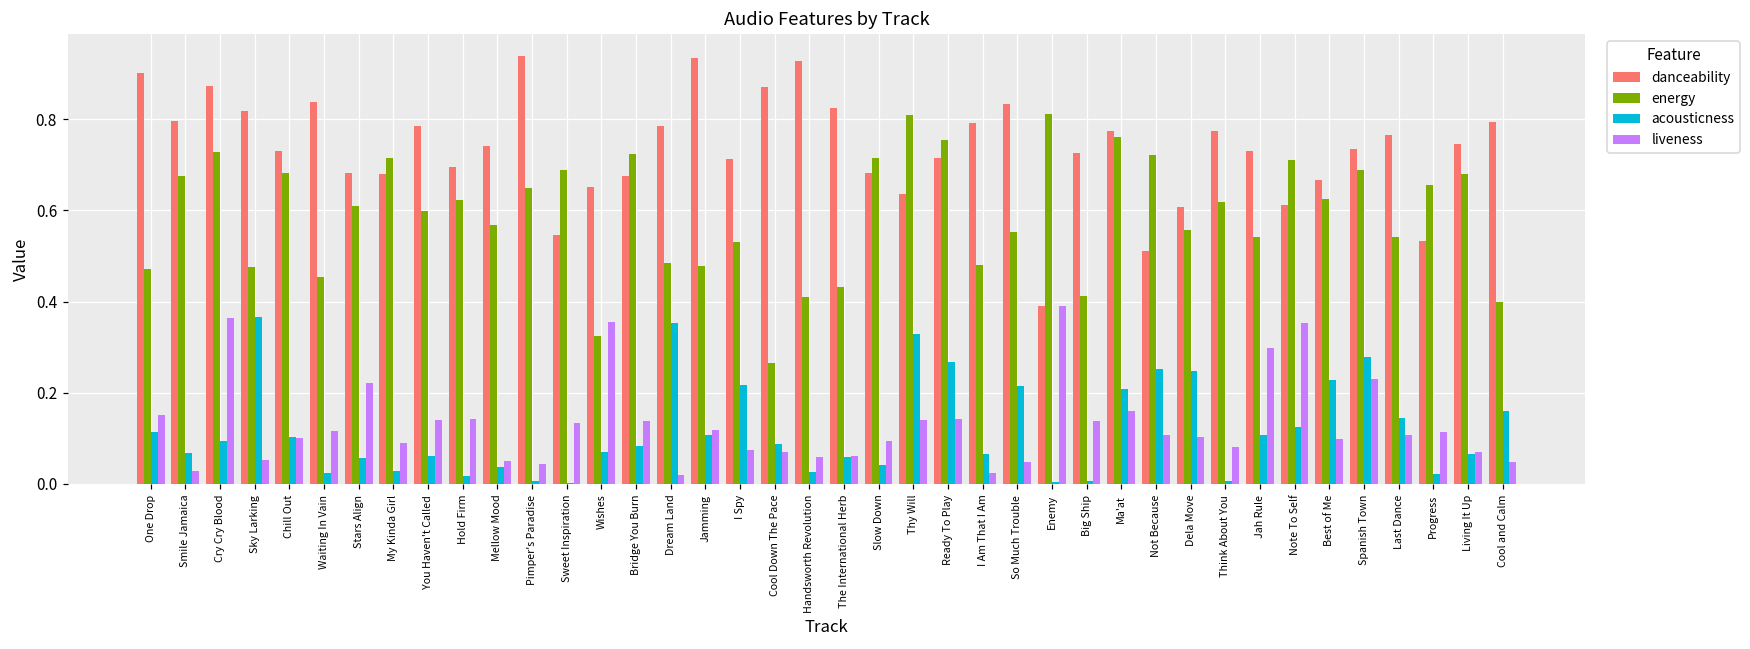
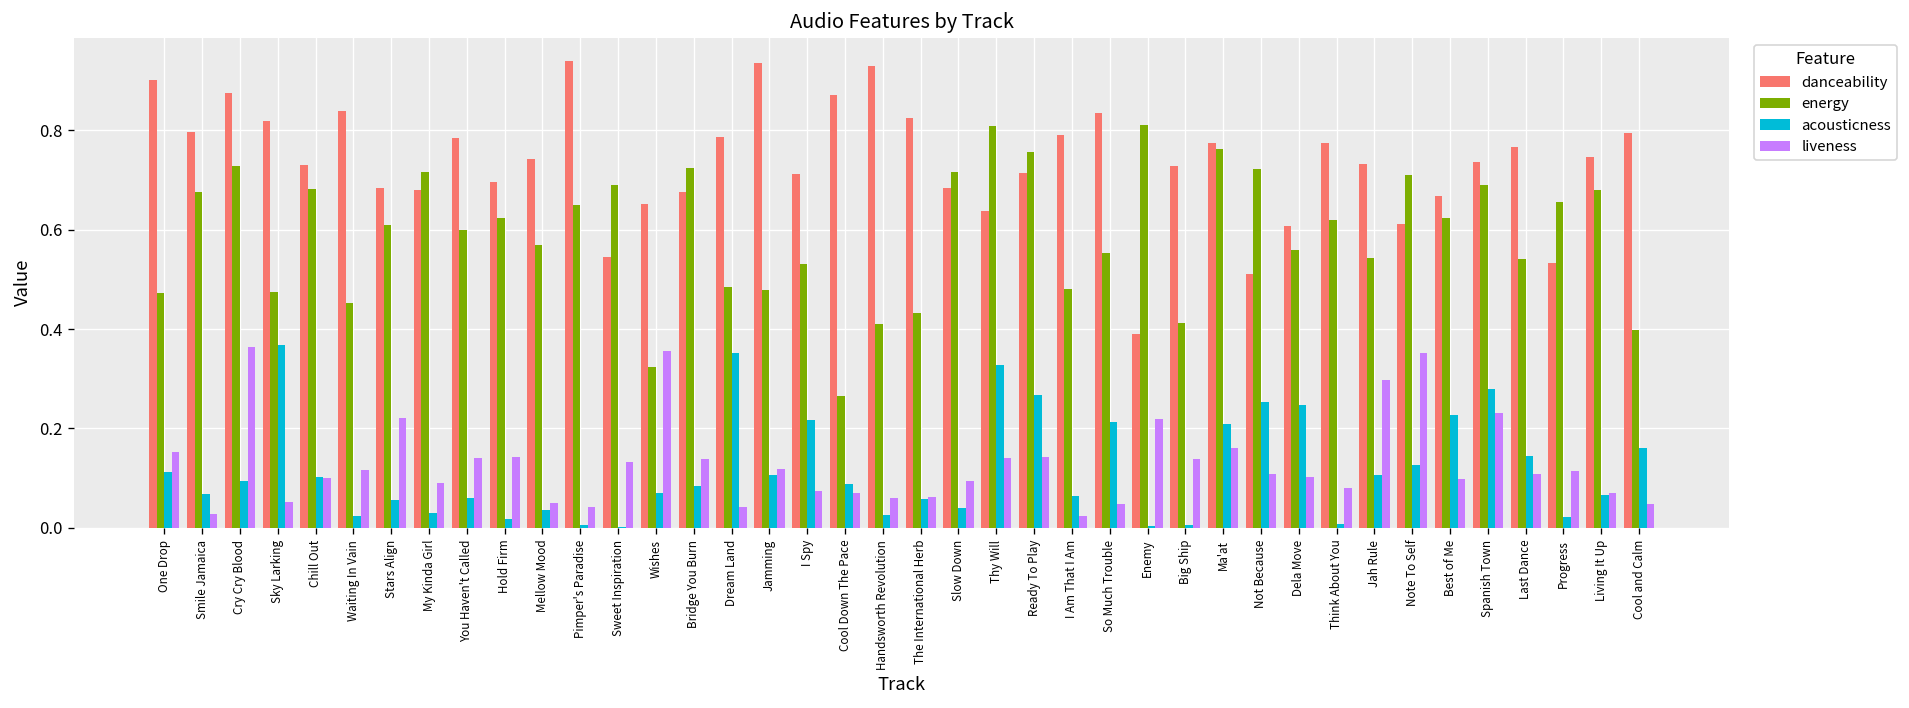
liveness, Dream Land: 0.02 -> 0.04
liveness, Enemy: 0.39 -> 0.22
